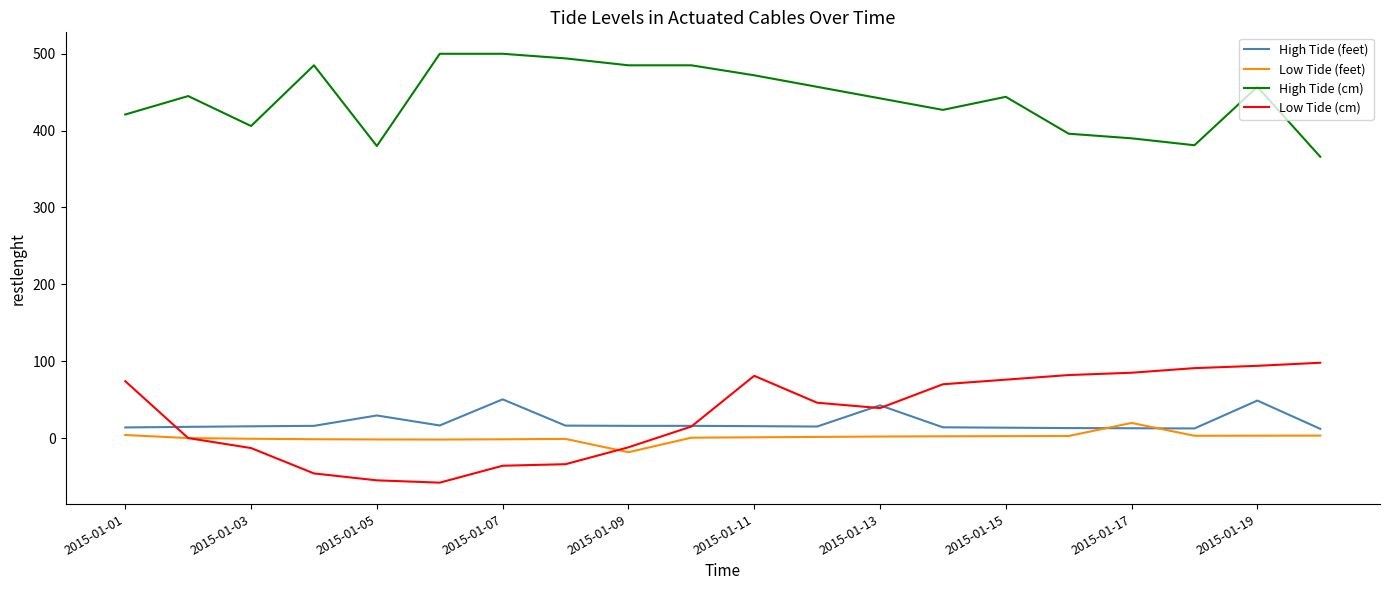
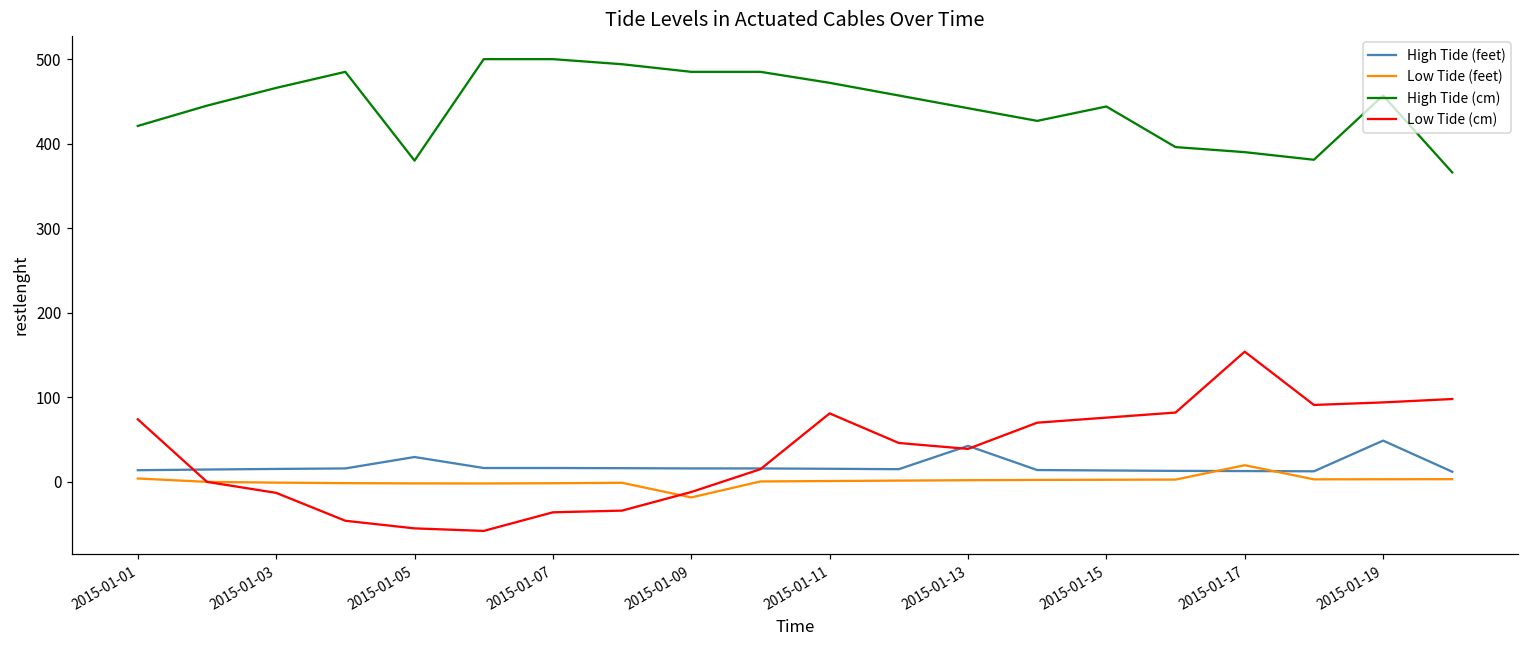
High Tide (cm), 2015-01-03: 410 -> 470
High Tide (feet), 2015-01-07: 50 -> 20
Low Tide (cm), 2015-01-17: 90 -> 150
